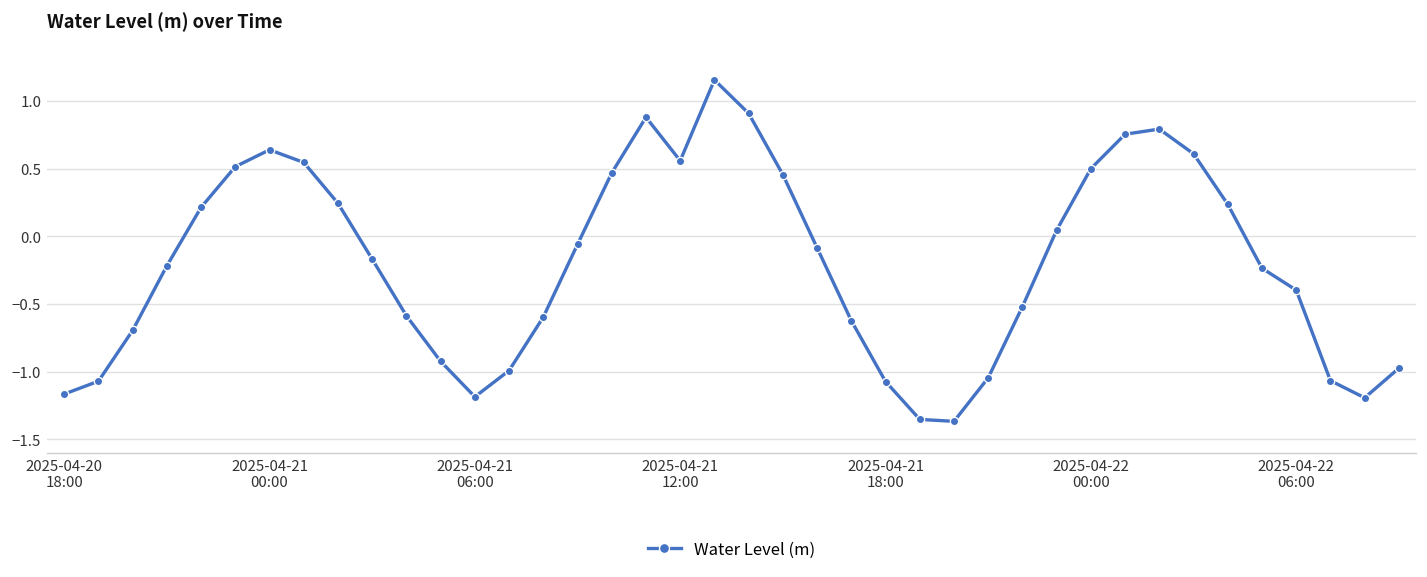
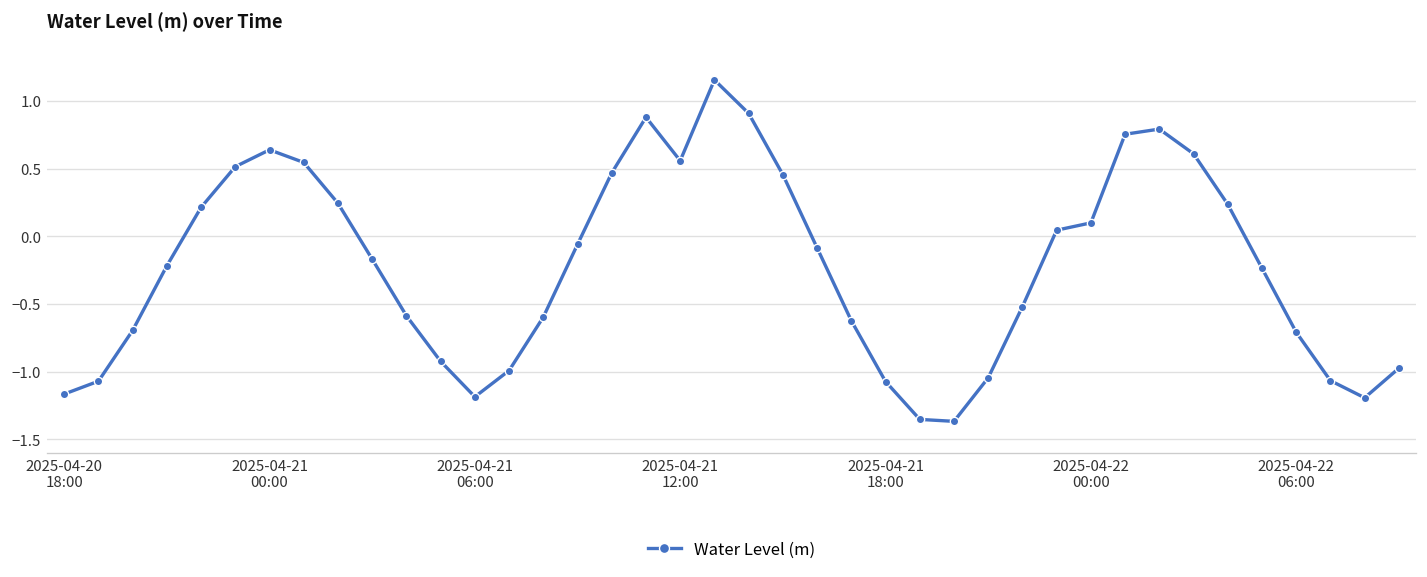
2025-04-22 00:00: 0.50 -> 0.10
2025-04-22 06:00: -0.40 -> -0.71
